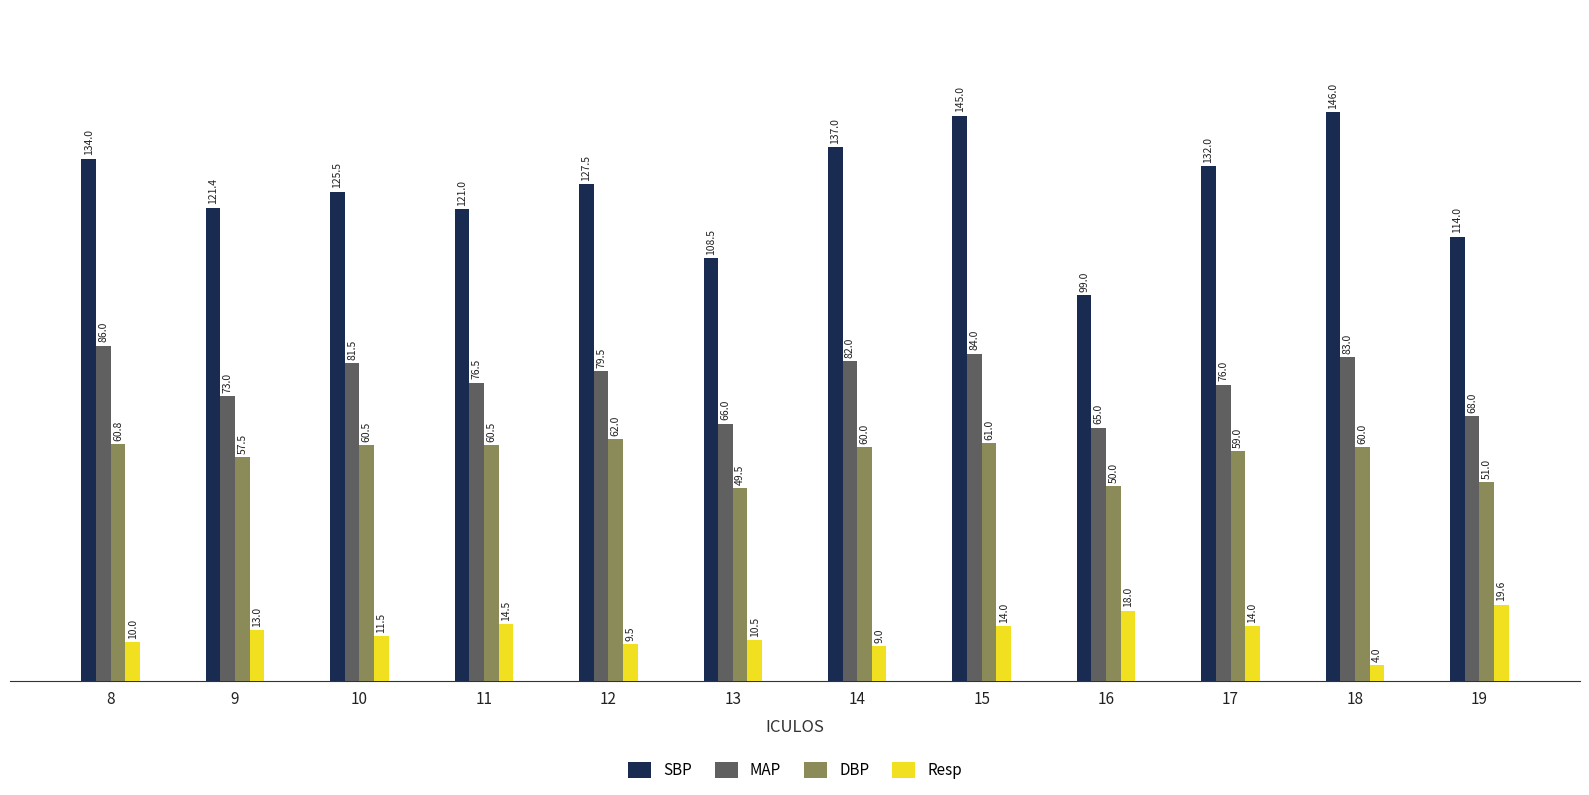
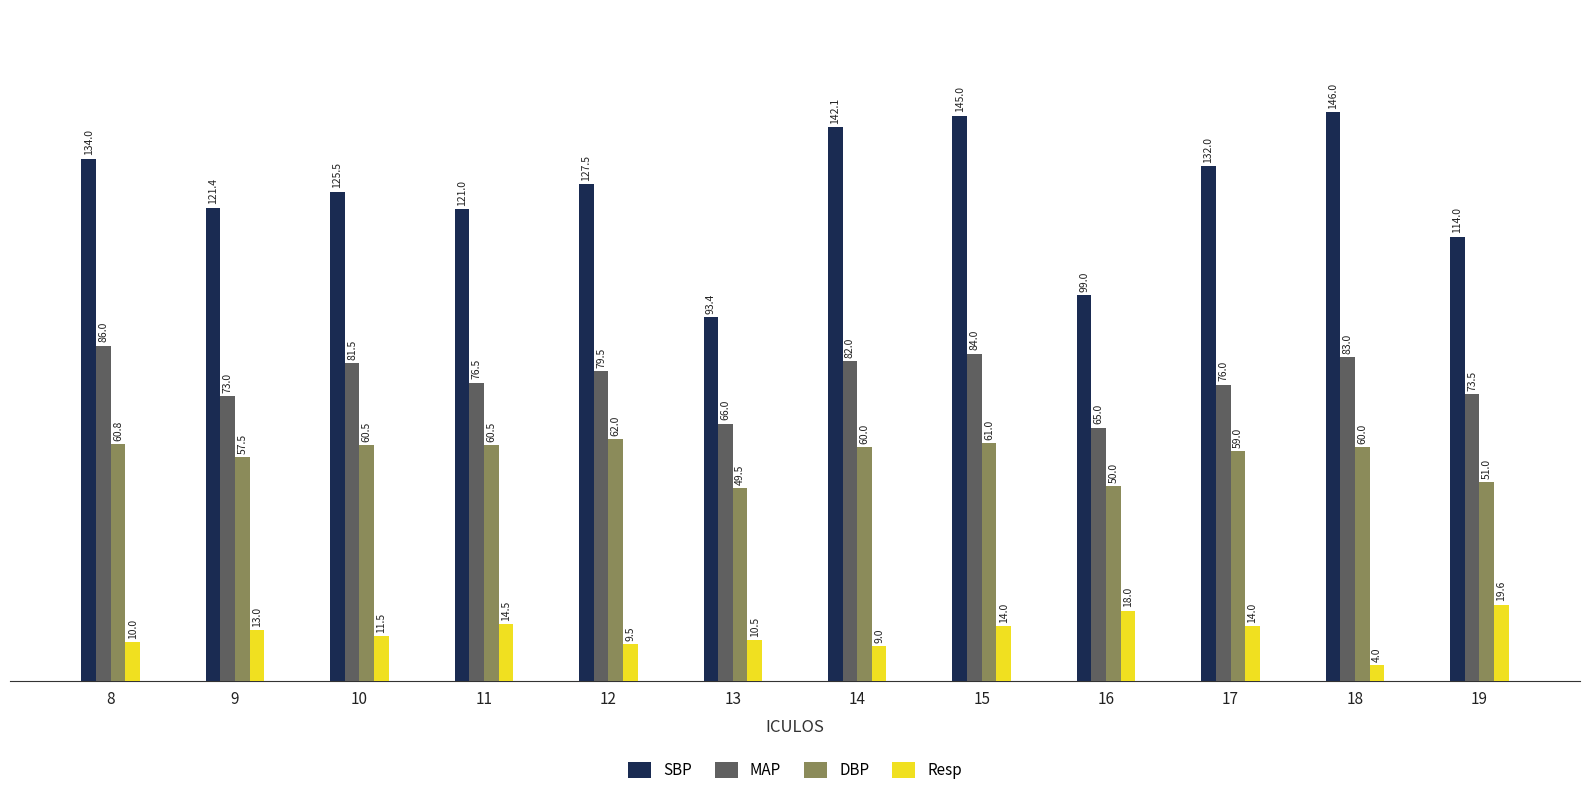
SBP, 13: 108.5 -> 93.4
SBP, 14: 137.0 -> 142.1
MAP, 19: 68.0 -> 73.5
